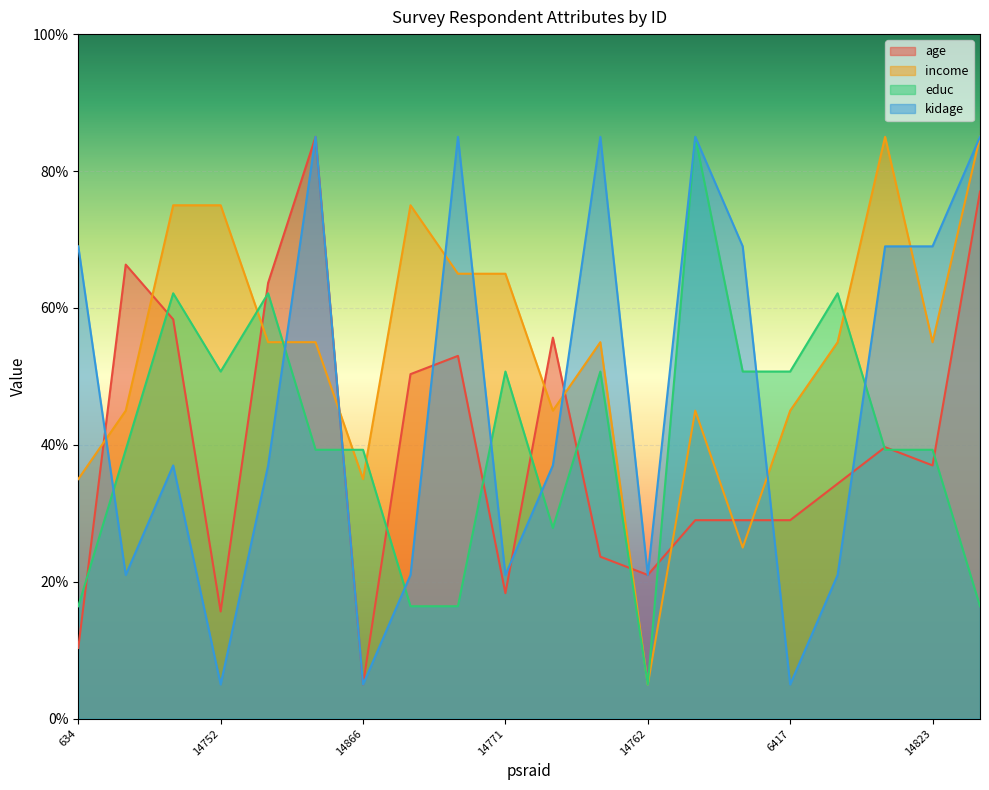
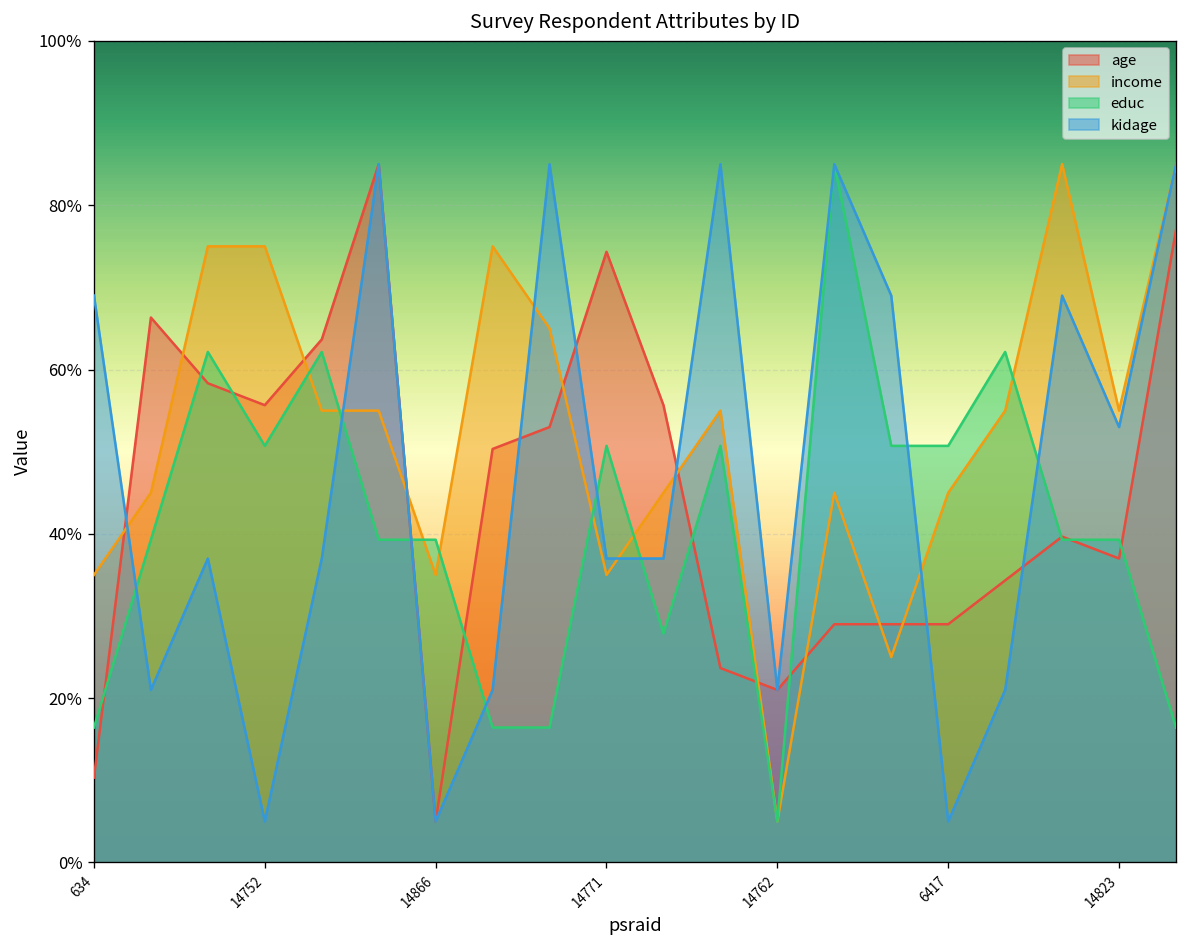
age, 14752: 16% -> 56%
age, 14771: 18% -> 74%
income, 14771: 65% -> 35%
kidage, 14771: 21% -> 37%
kidage, 14823: 69% -> 53%
